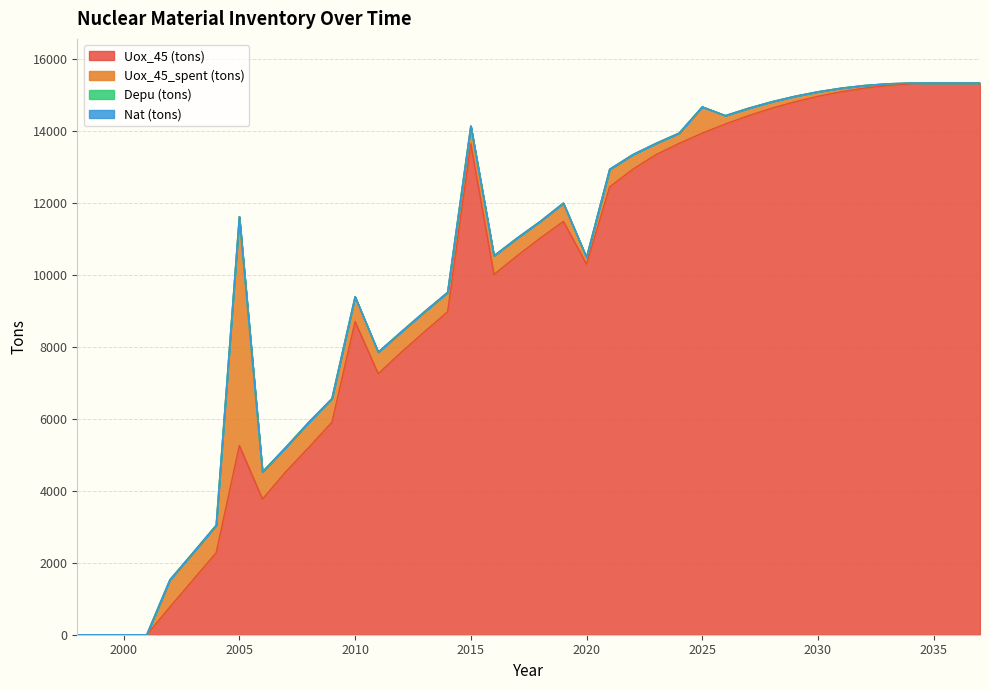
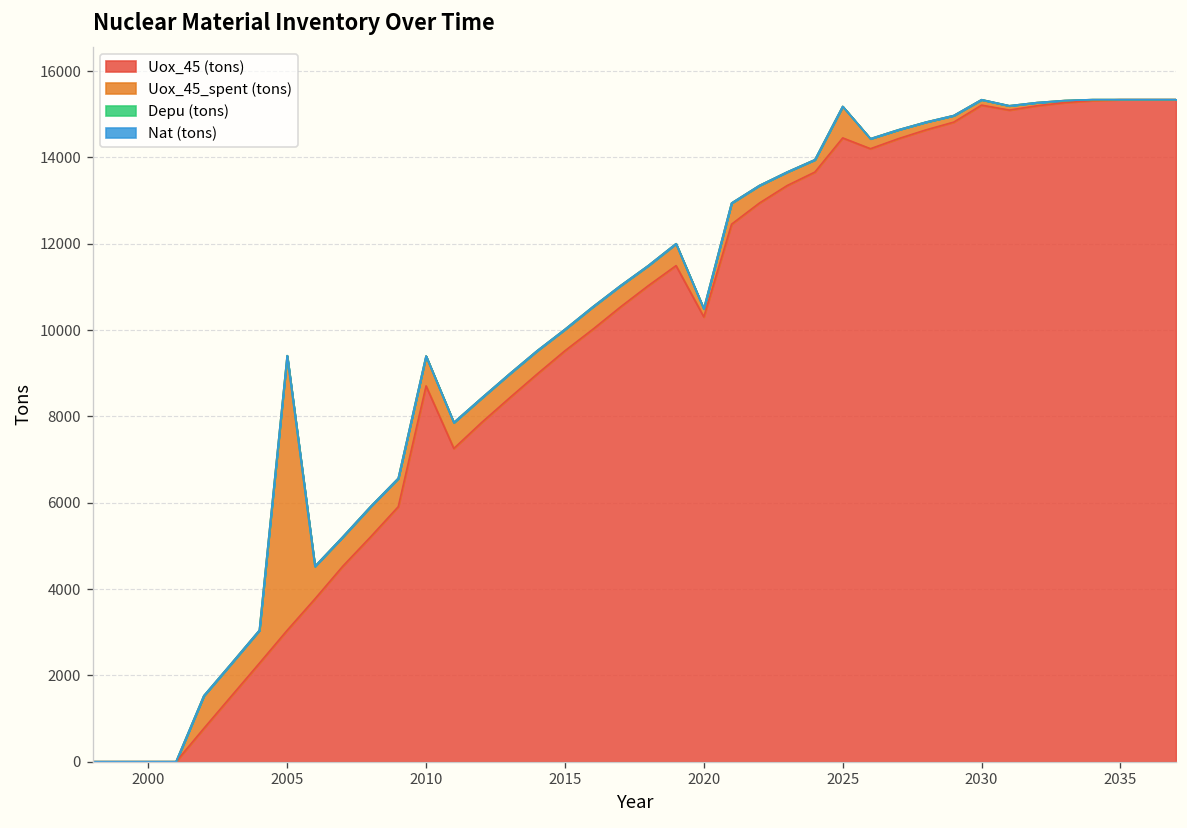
Uox_45 (tons), 2005: 5300 -> 3000
Uox_45 (tons), 2015: 13600 -> 9500
Uox_45 (tons), 2025: 13900 -> 14500
Uox_45 (tons), 2030: 15000 -> 15200
